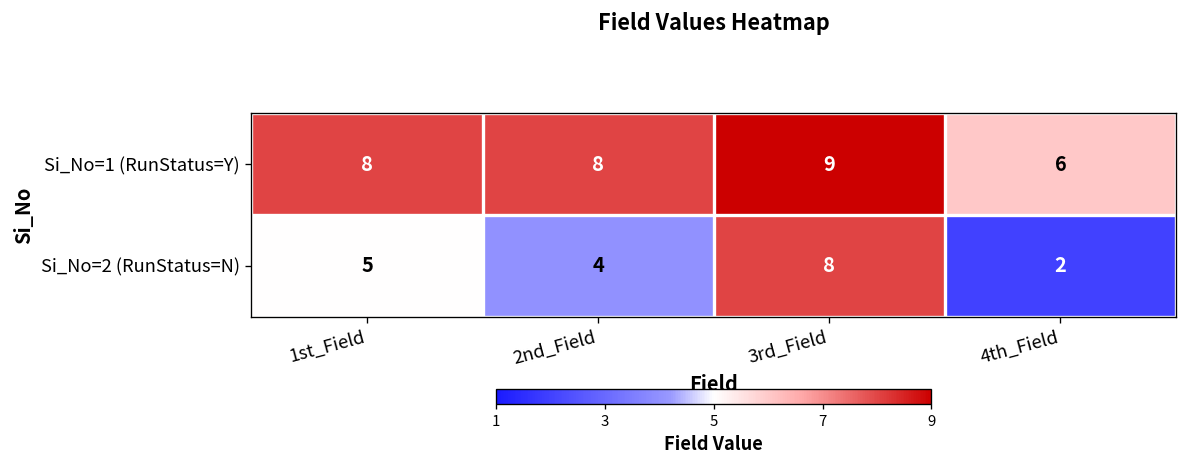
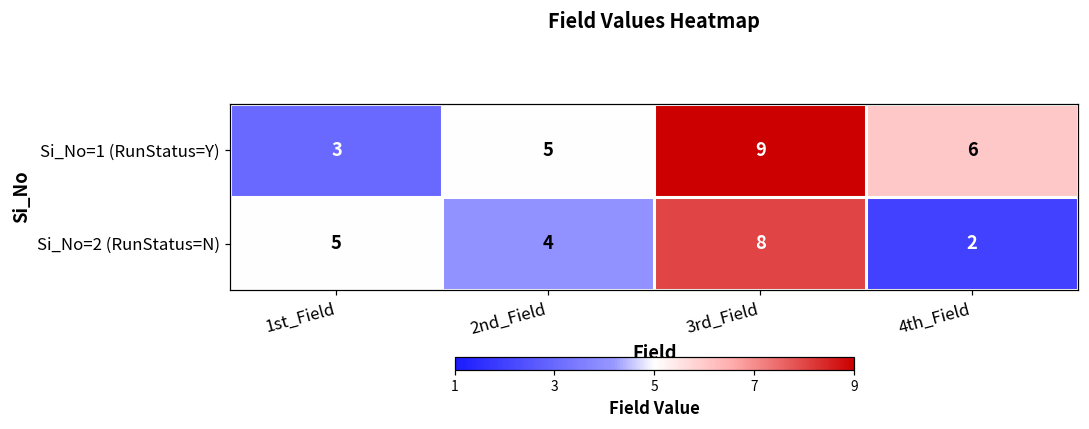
Si_No=1 (RunStatus=Y), 1st_Field: 8 -> 3
Si_No=1 (RunStatus=Y), 2nd_Field: 8 -> 5
